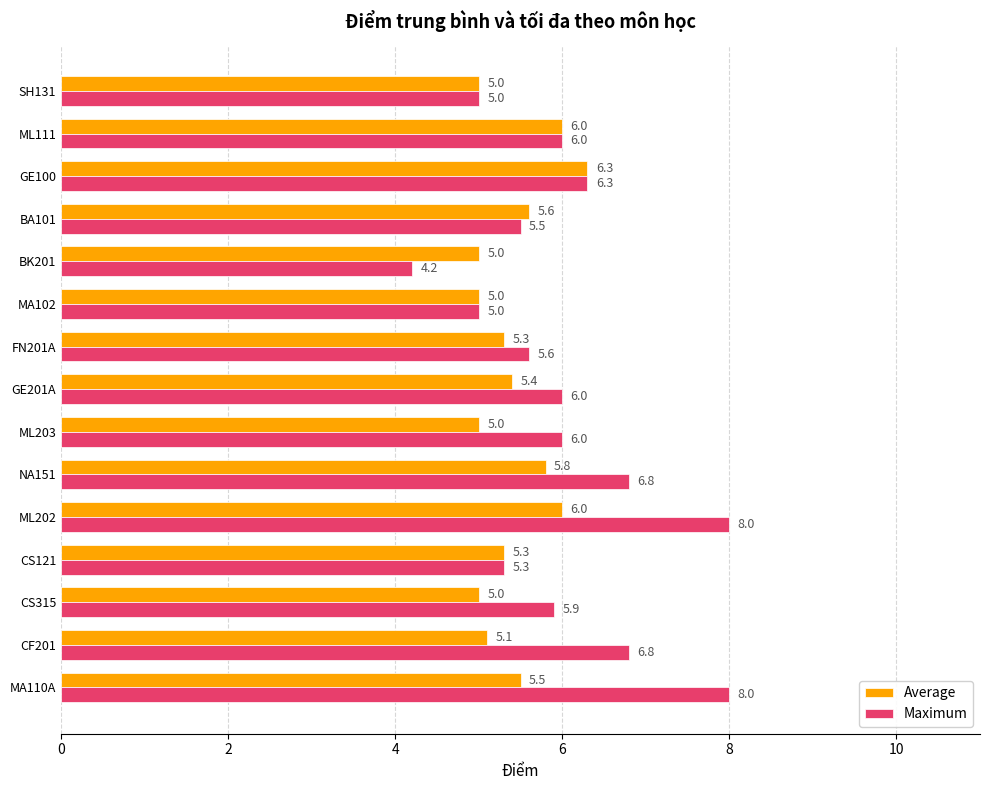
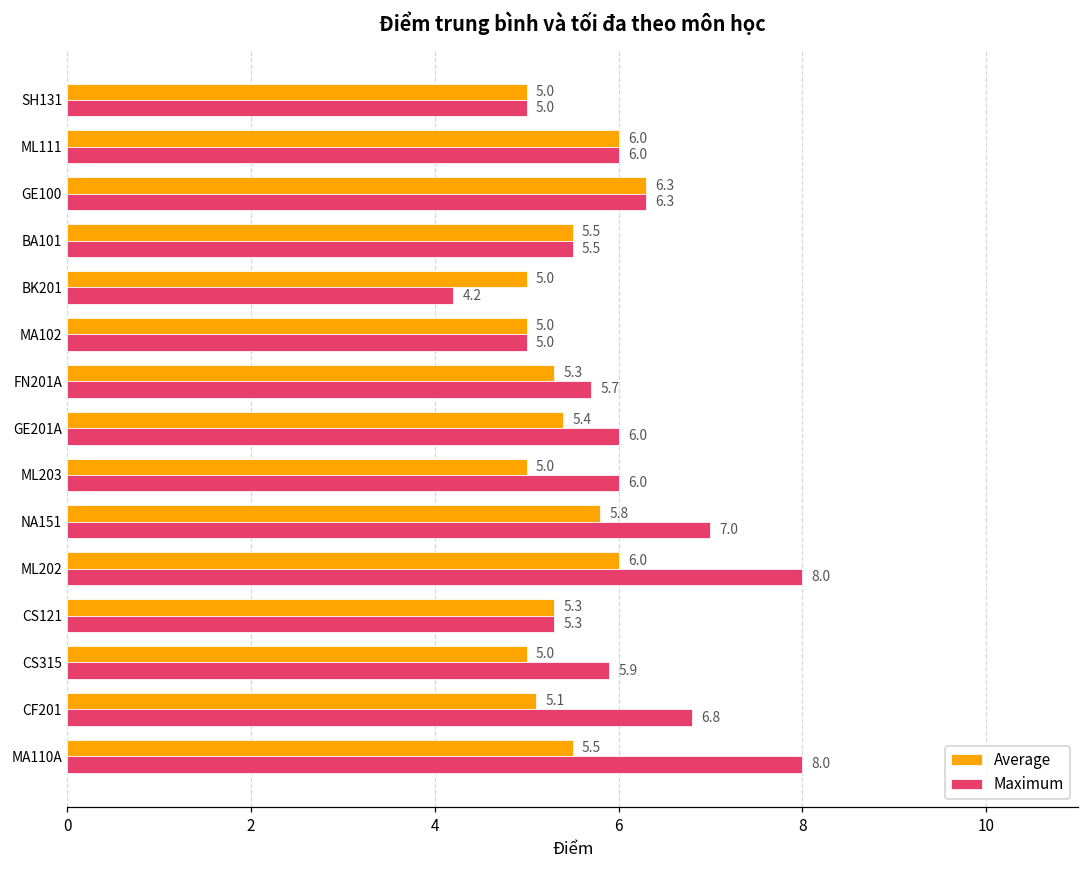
Average, BA101: 5.6 -> 5.5
Maximum, FN201A: 5.6 -> 5.7
Maximum, NA151: 6.8 -> 7.0
